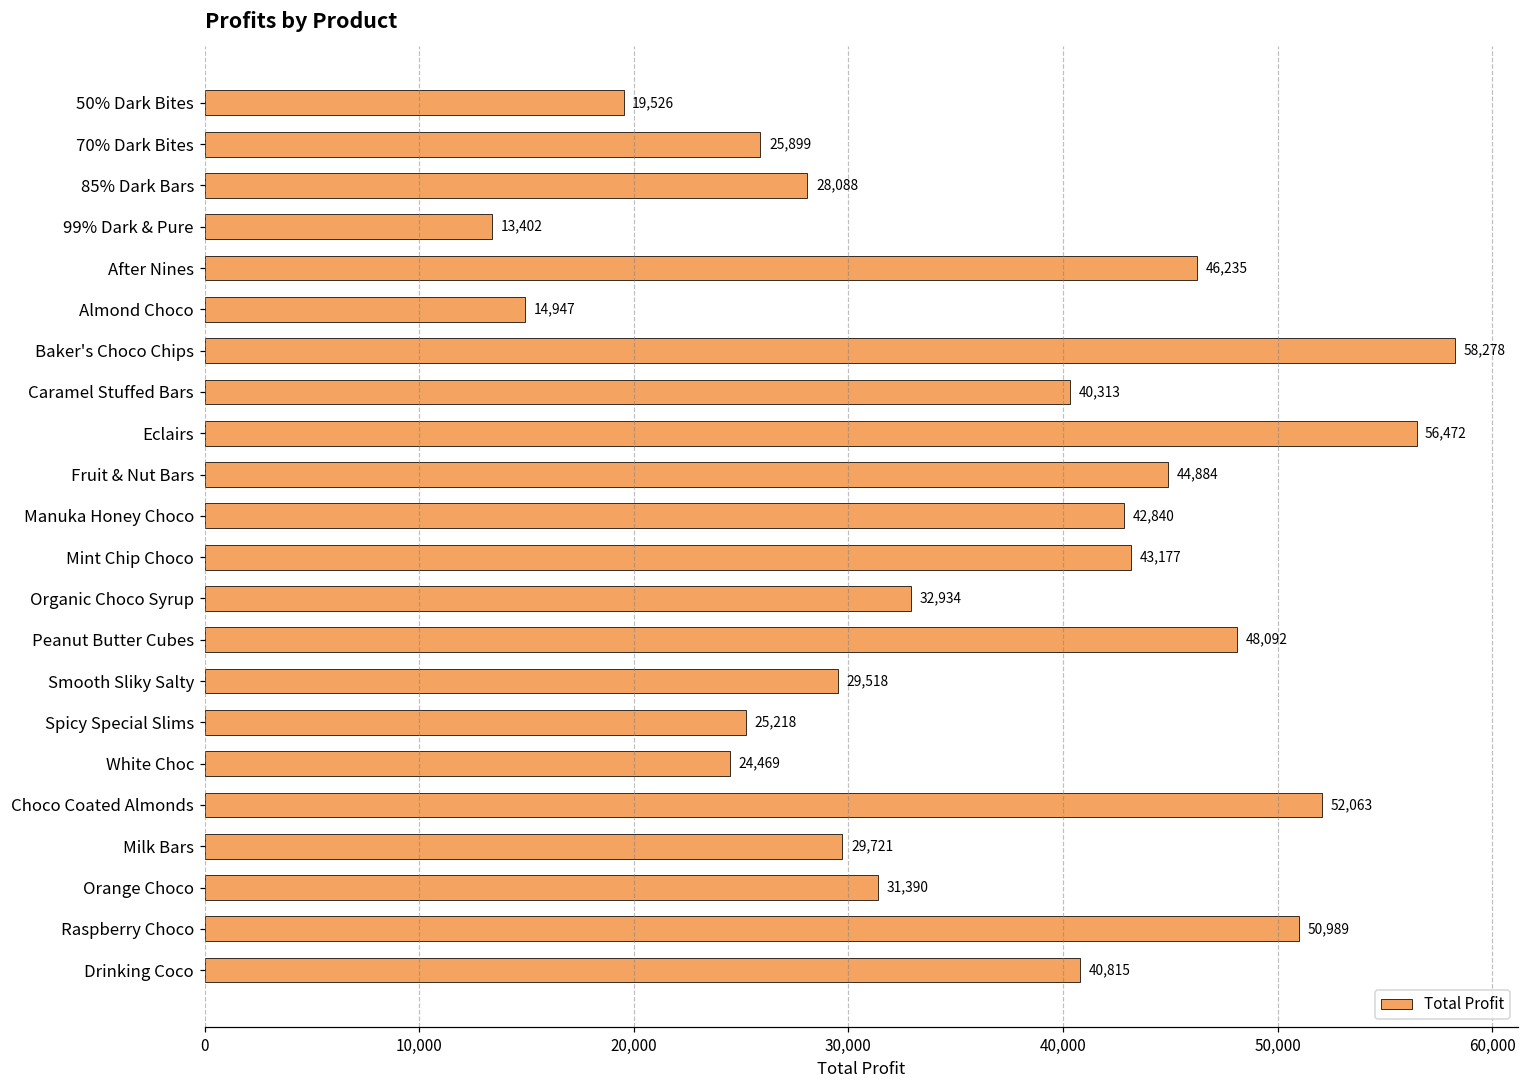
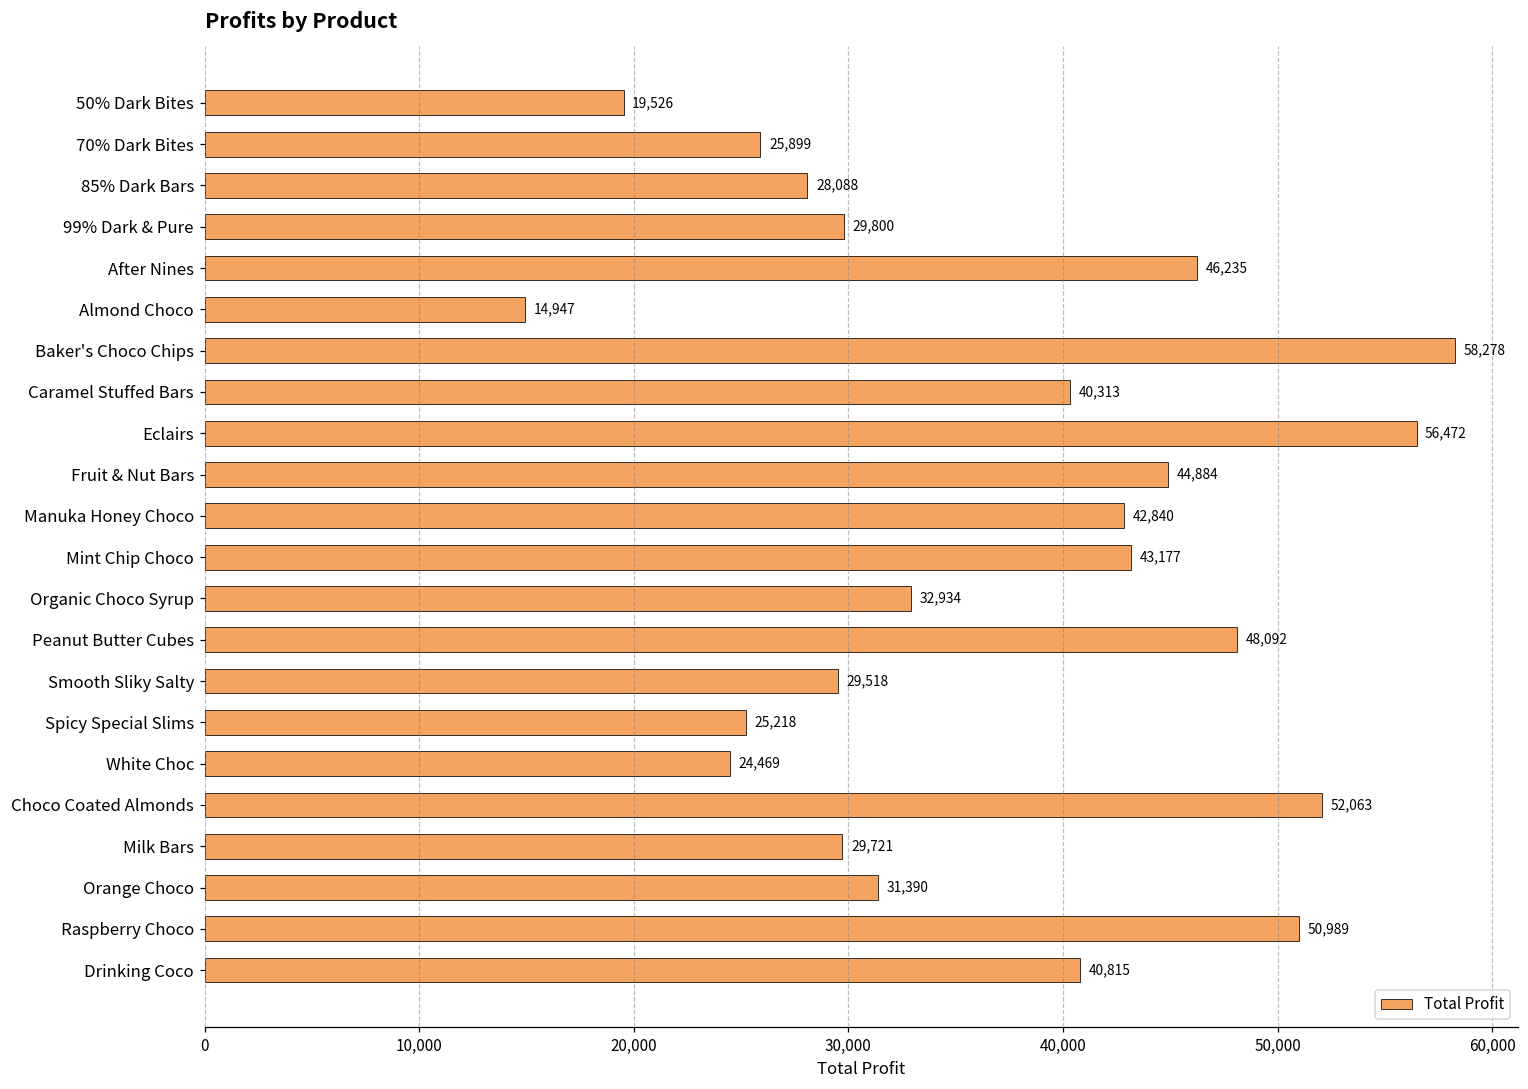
99% Dark & Pure: 13,402 -> 29,800
